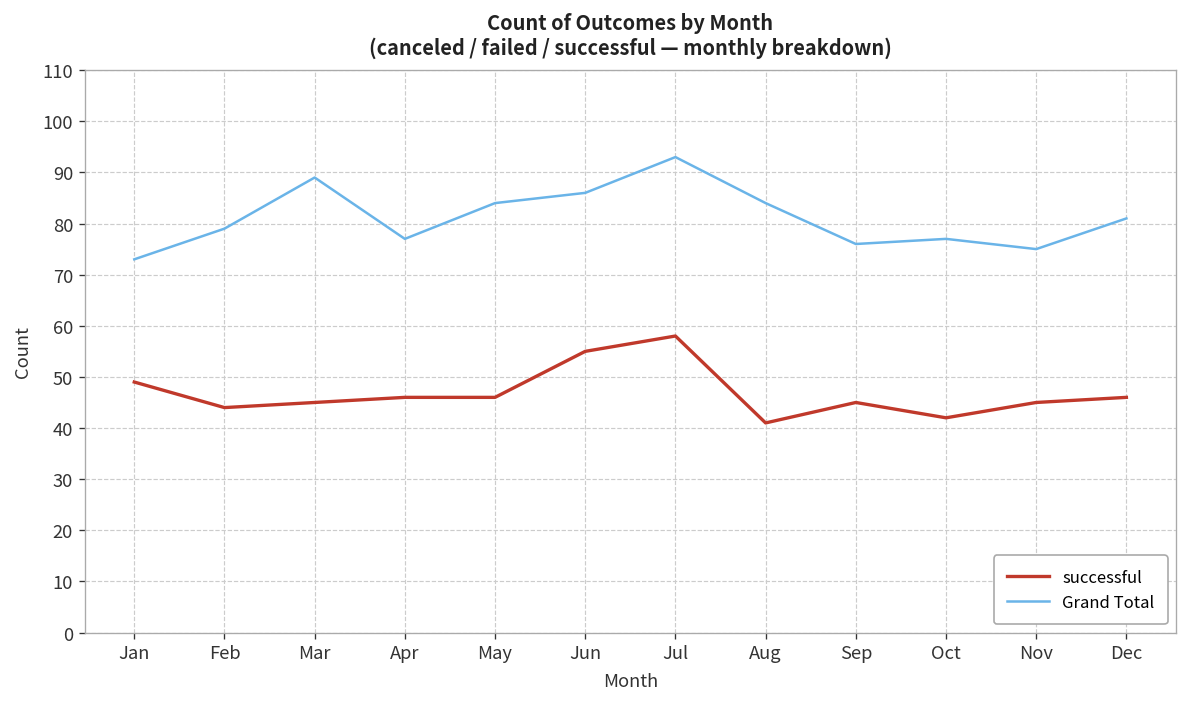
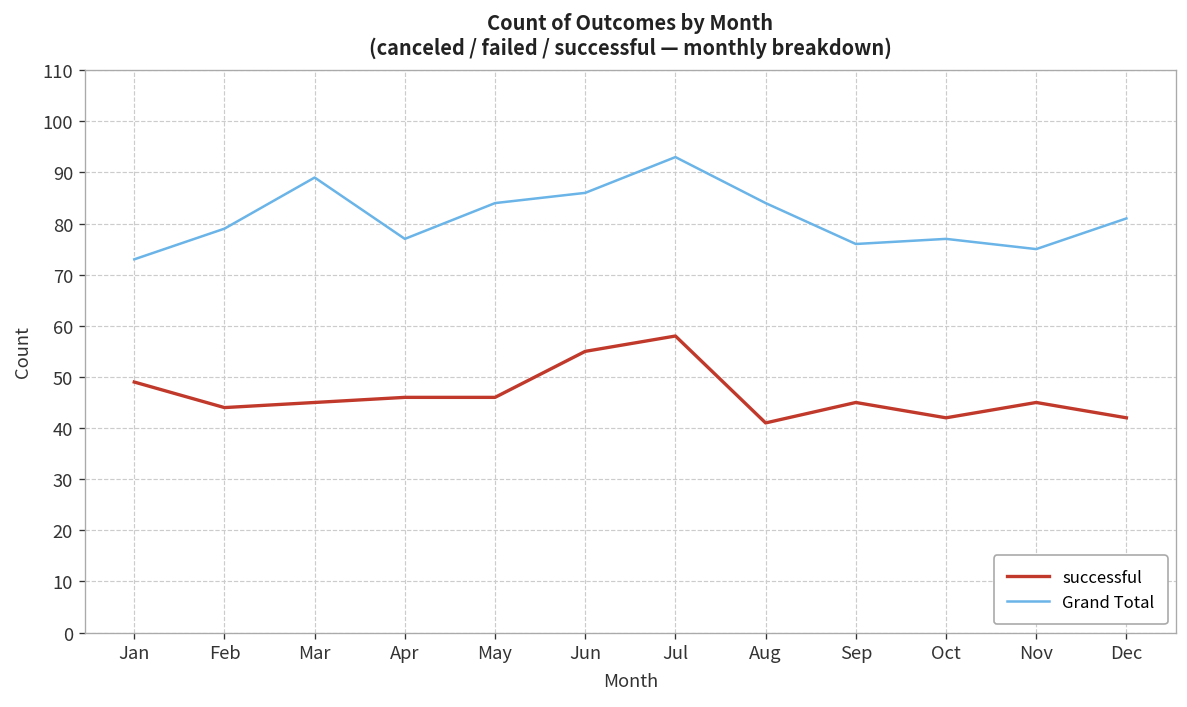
successful, Dec: 46 -> 42
